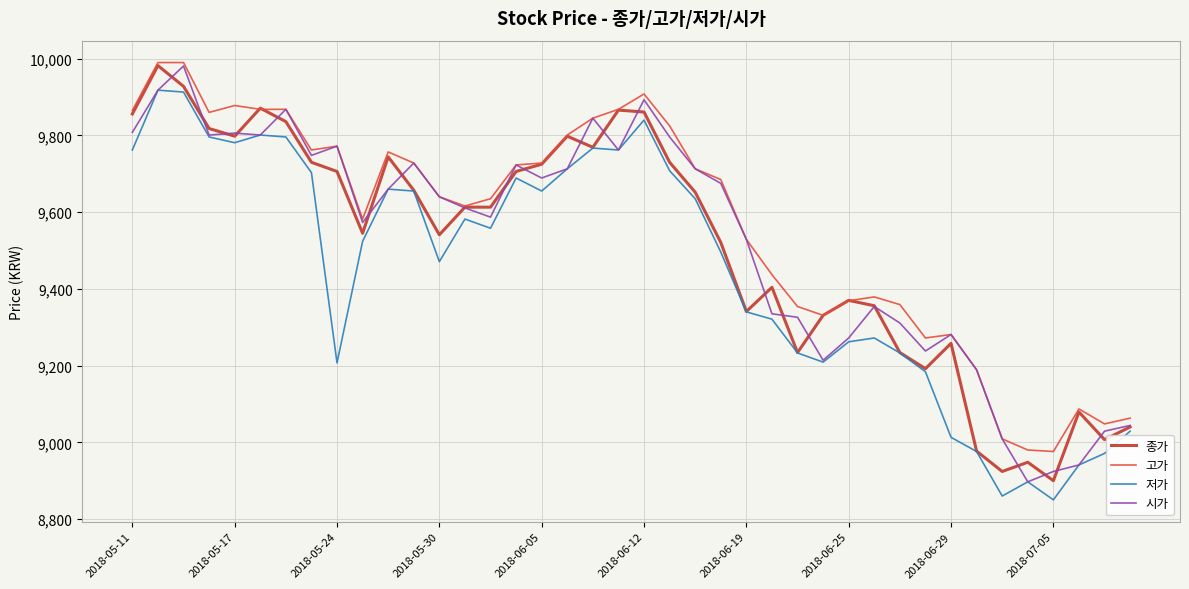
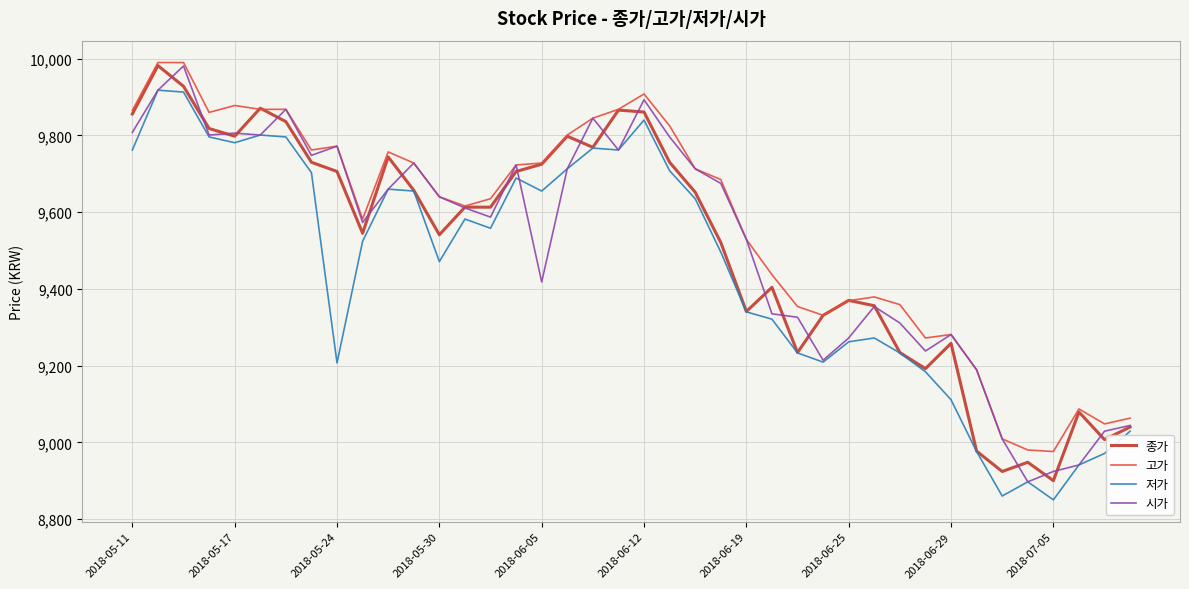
시가, 2018-06-05: 9,690 -> 9,420
저가, 2018-06-29: 9,010 -> 9,110
